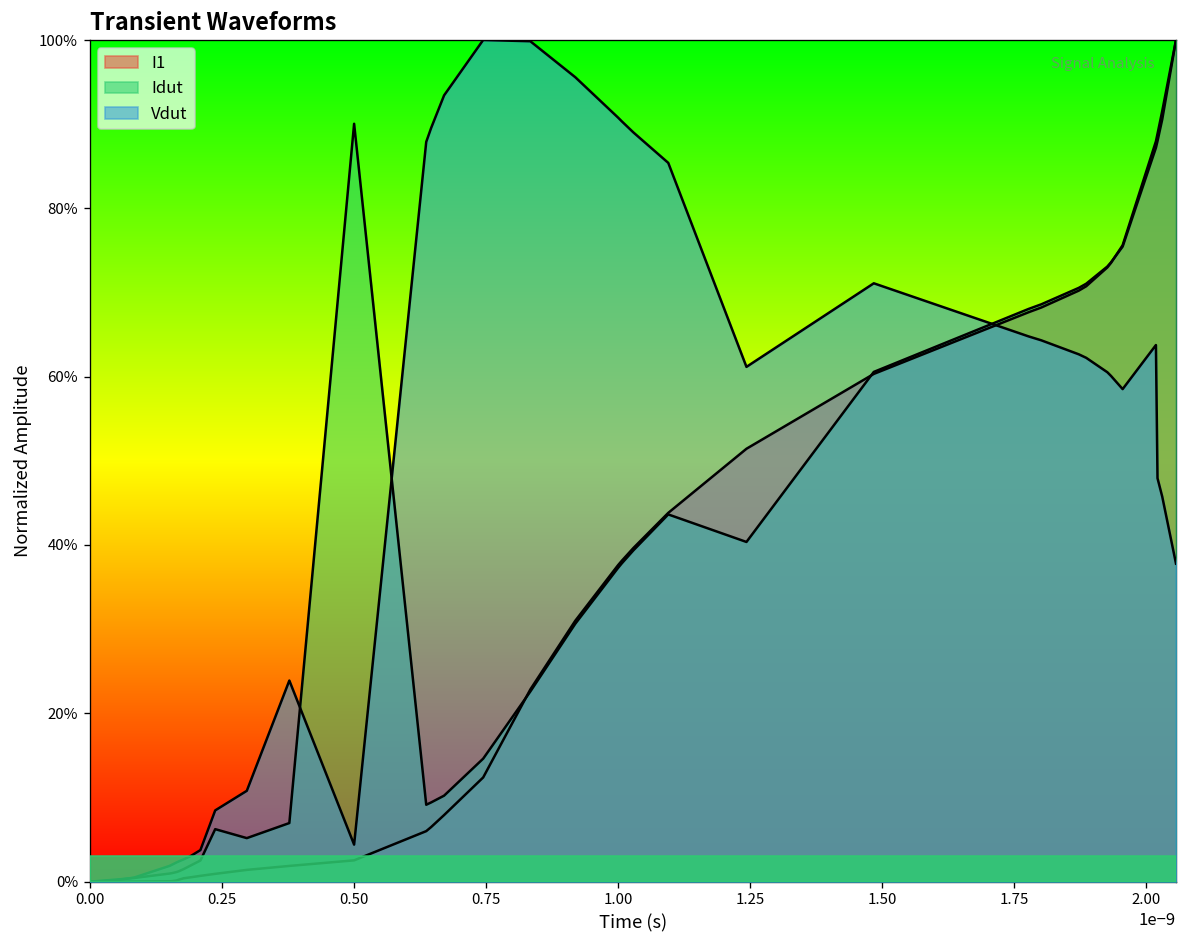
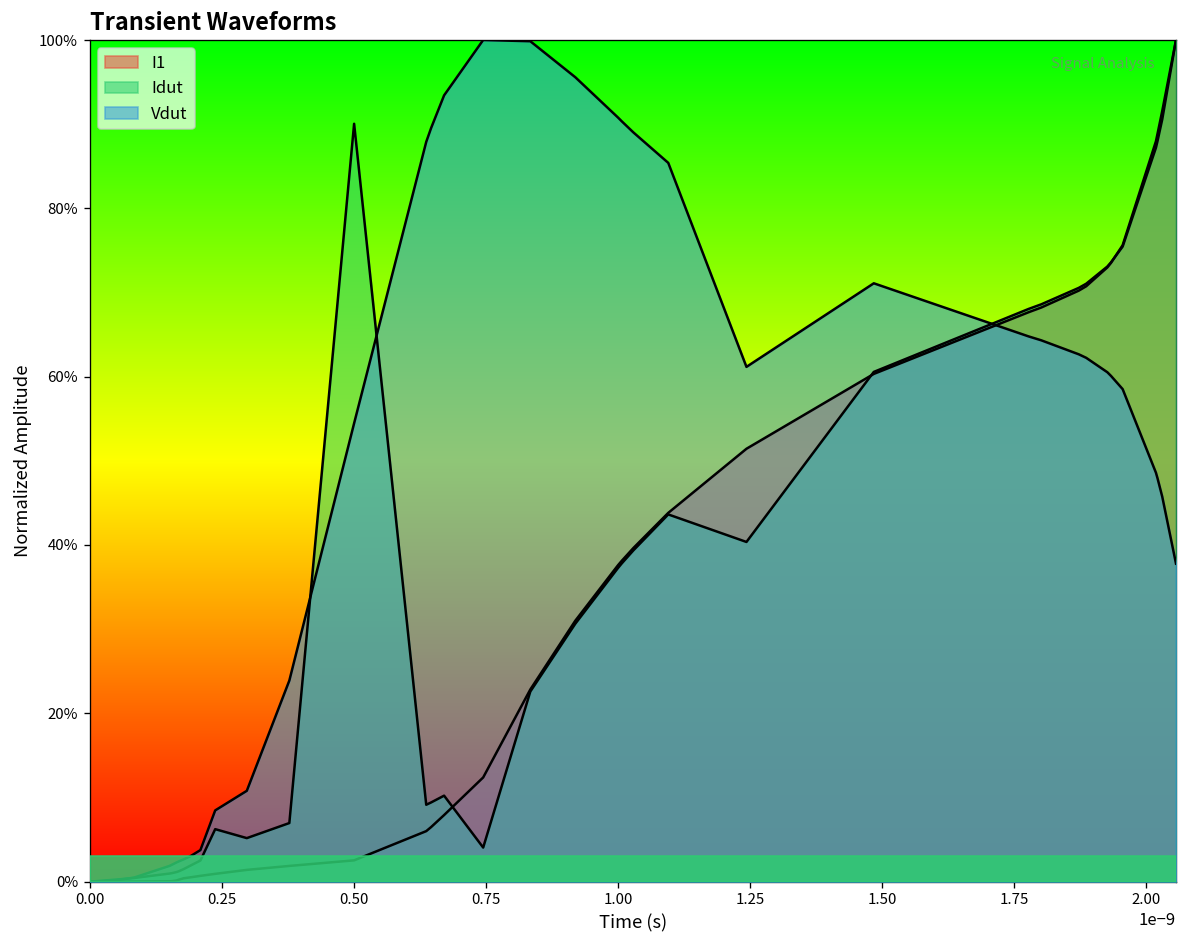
Vdut, 0.50: 4% -> 54%
Idut, 0.75: 15% -> 4%
Vdut, 2.00: 64% -> 49%
